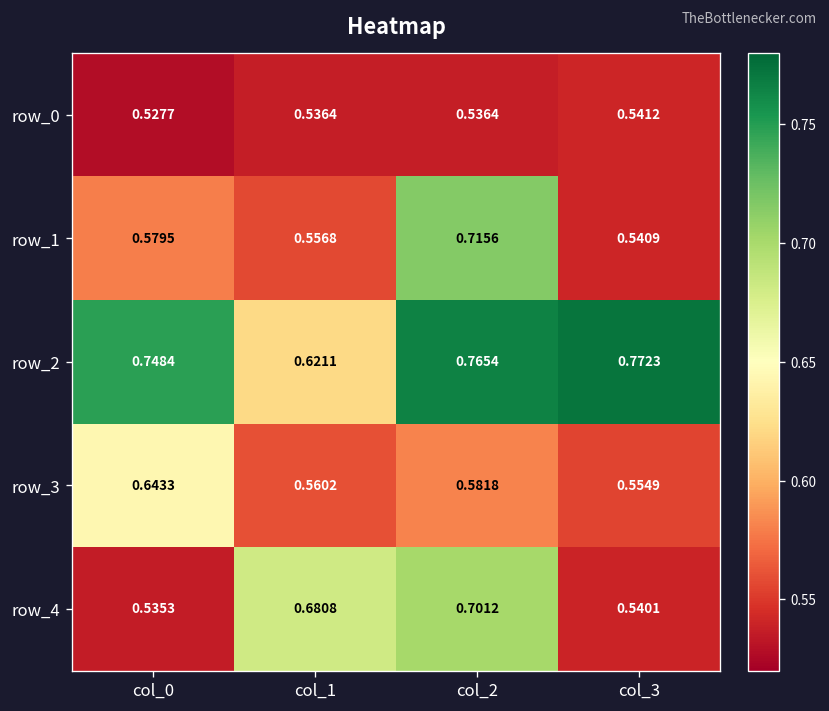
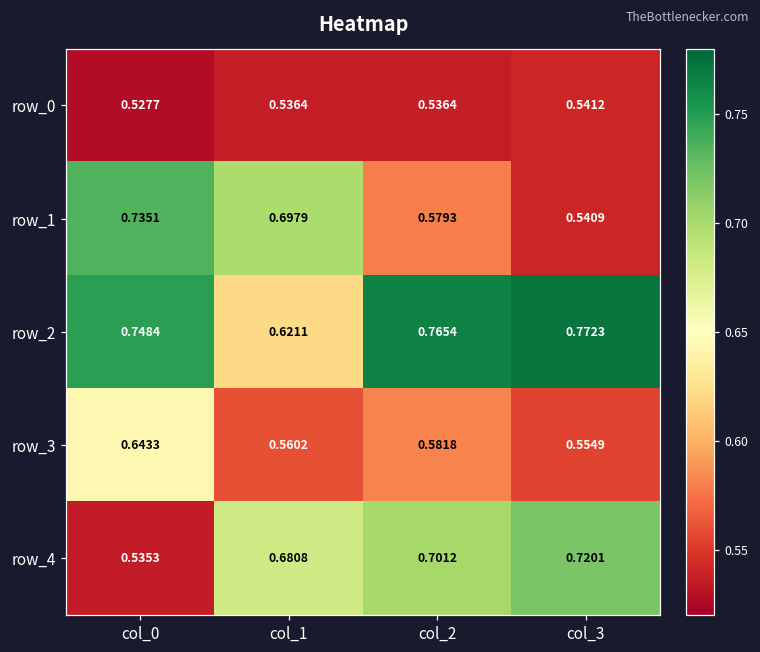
row_1, col_0: 0.5795 -> 0.7351
row_1, col_1: 0.5568 -> 0.6979
row_1, col_2: 0.7156 -> 0.5793
row_4, col_3: 0.5401 -> 0.7201
